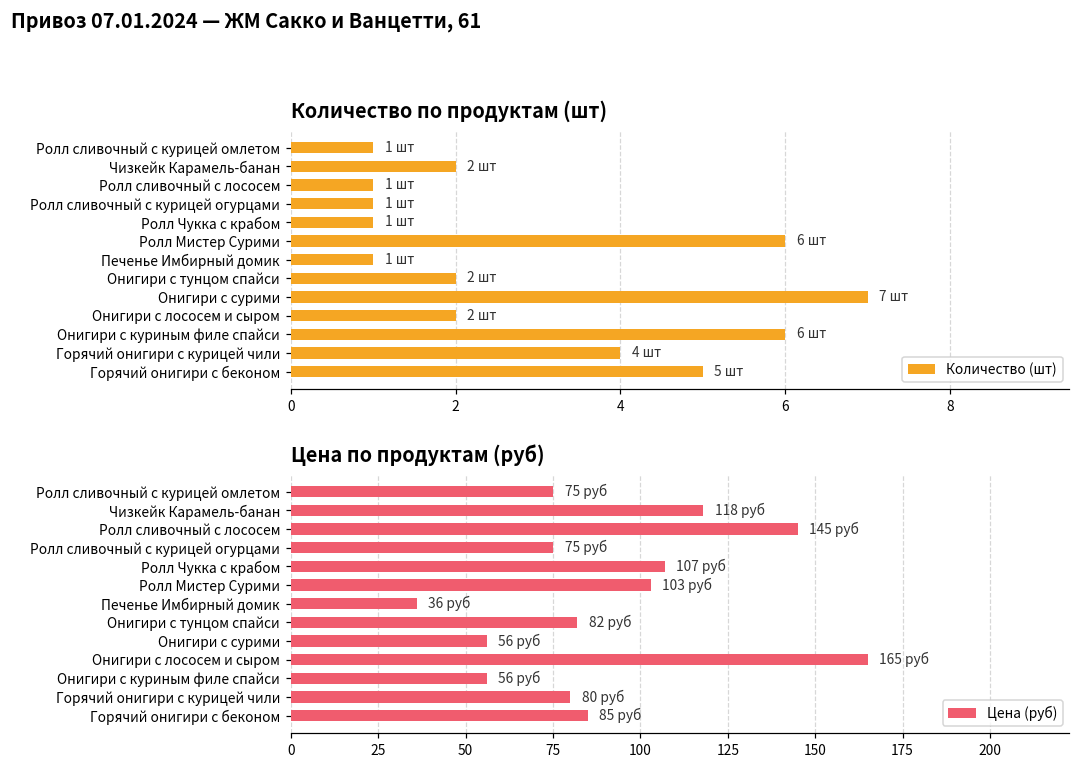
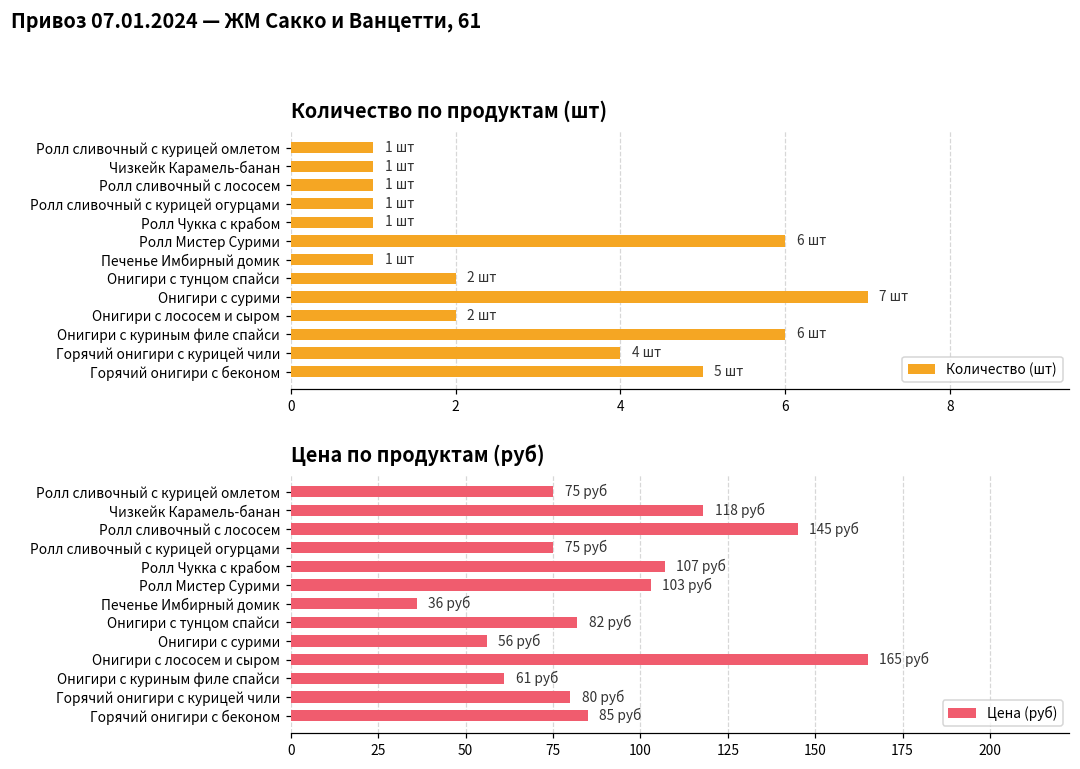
Количество по продуктам (шт), Чизкейк Карамель-банан: 2 -> 1
Цена по продуктам (руб), Онигири с куриным филе спайси: 56 -> 61
